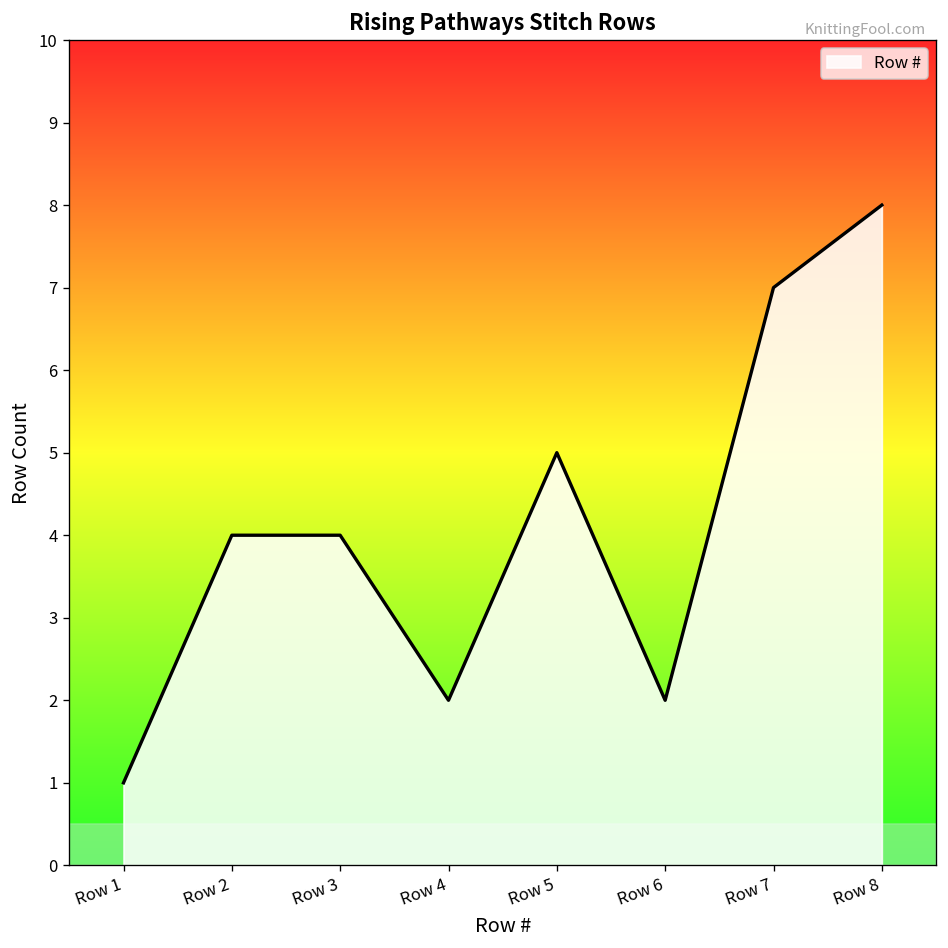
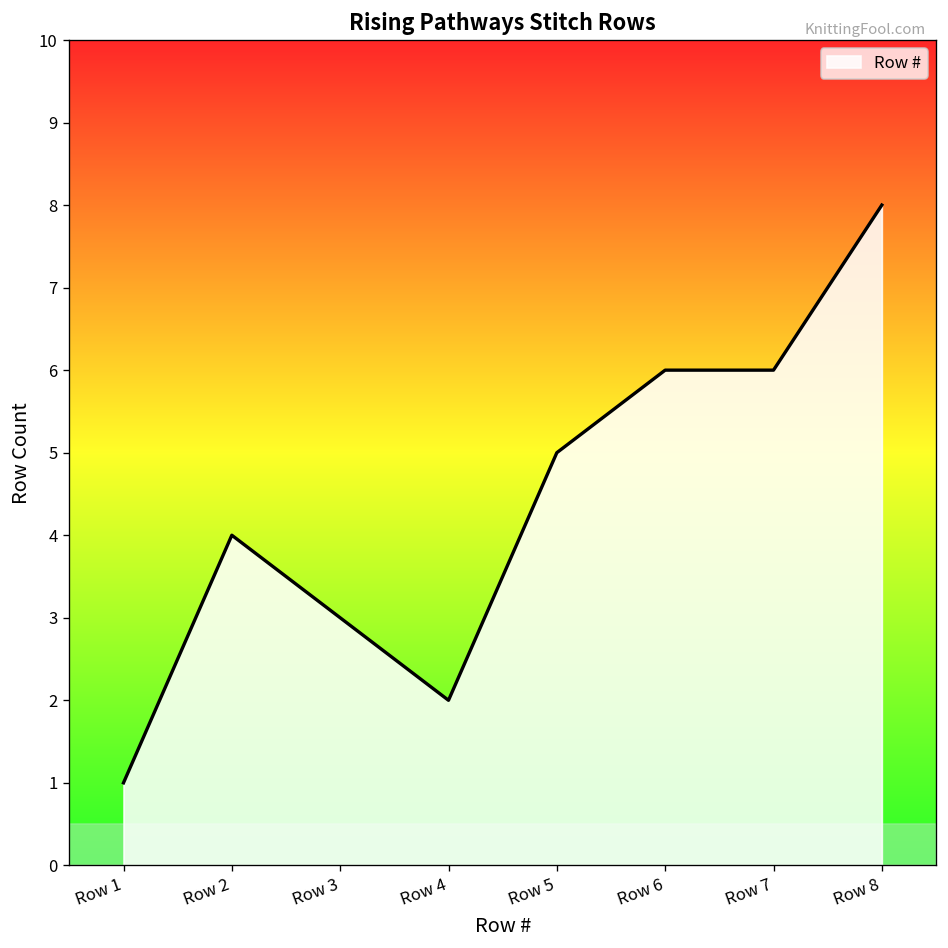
Row 3: 4 -> 3
Row 6: 2 -> 6
Row 7: 7 -> 6
